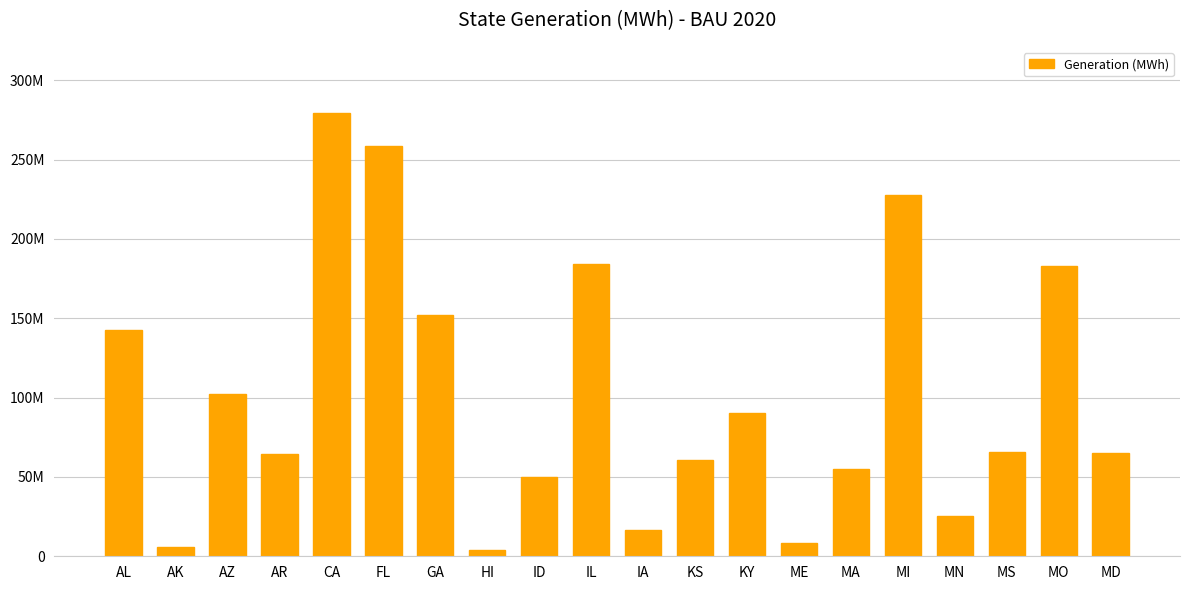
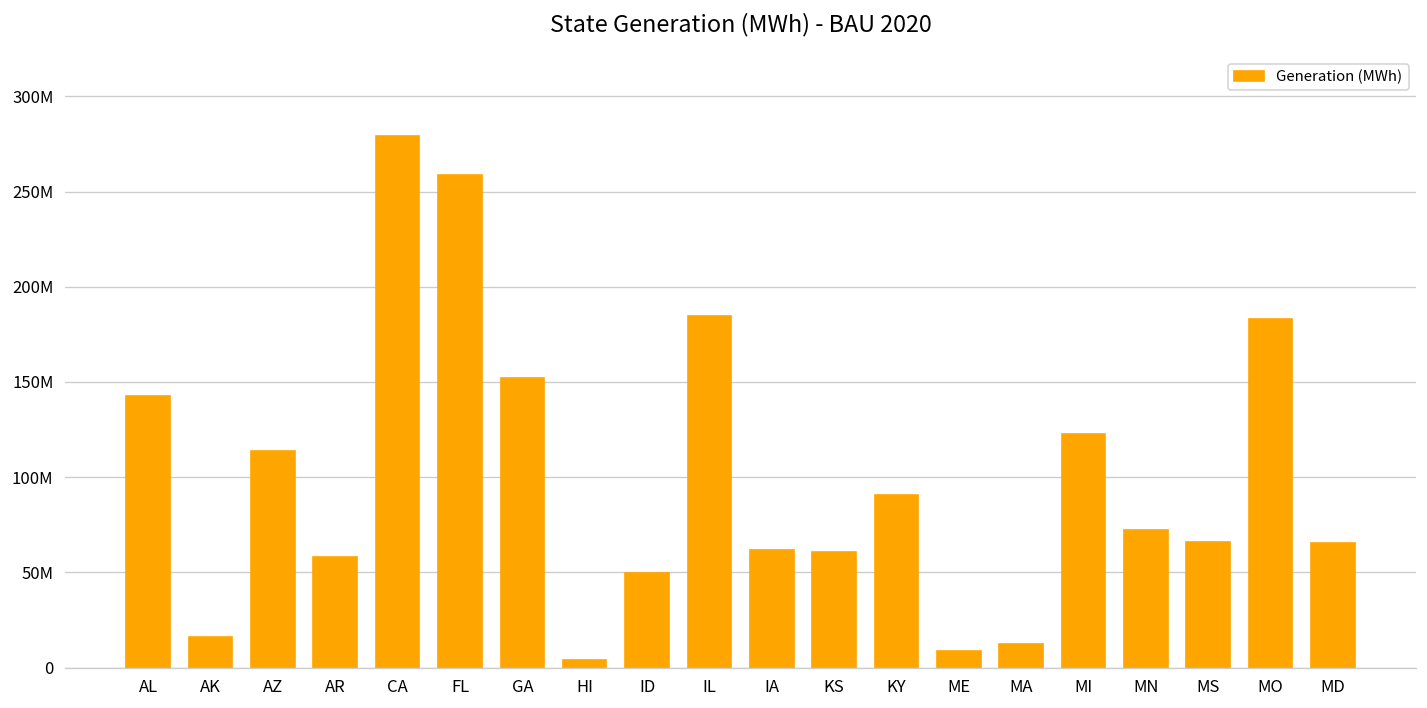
AK: 6000000 -> 16000000
AZ: 102000000 -> 114000000
AR: 64000000 -> 58000000
IA: 17000000 -> 62000000
MA: 55000000 -> 12000000
MI: 228000000 -> 123000000
MN: 25000000 -> 72000000
